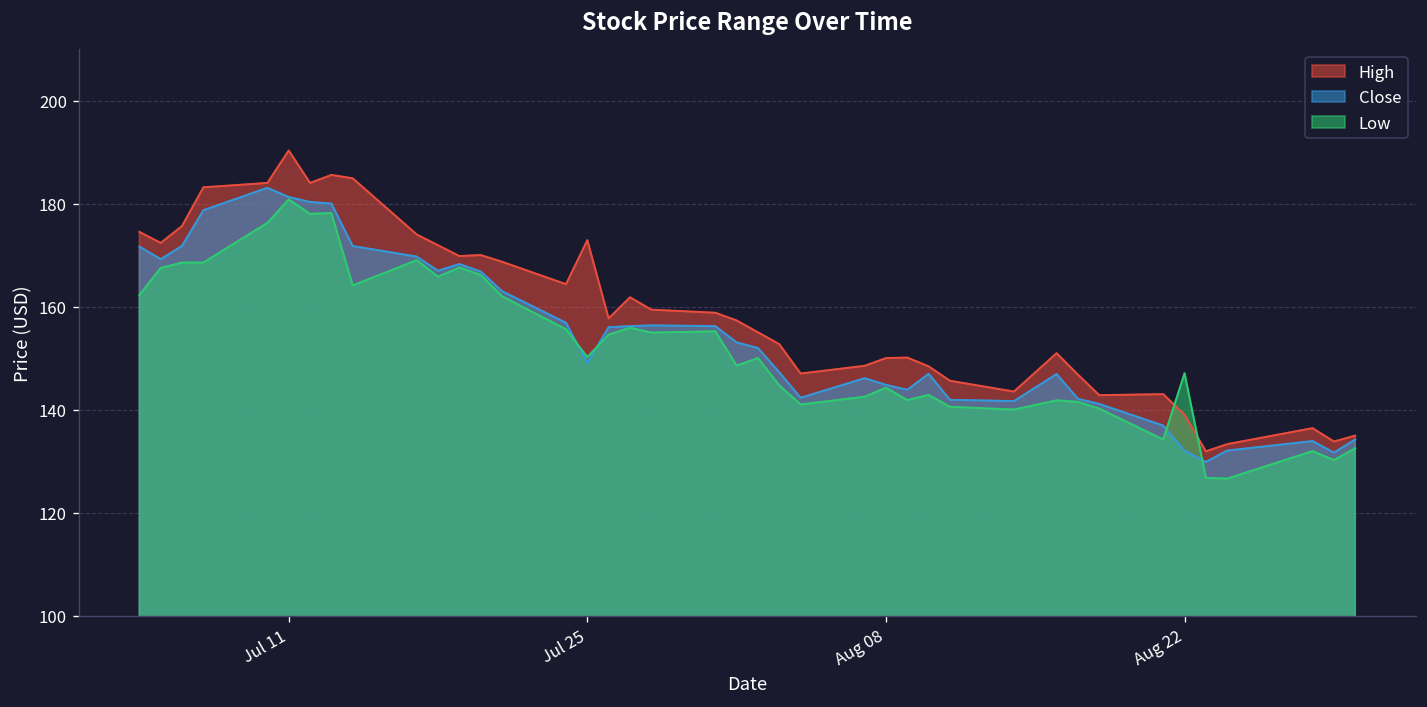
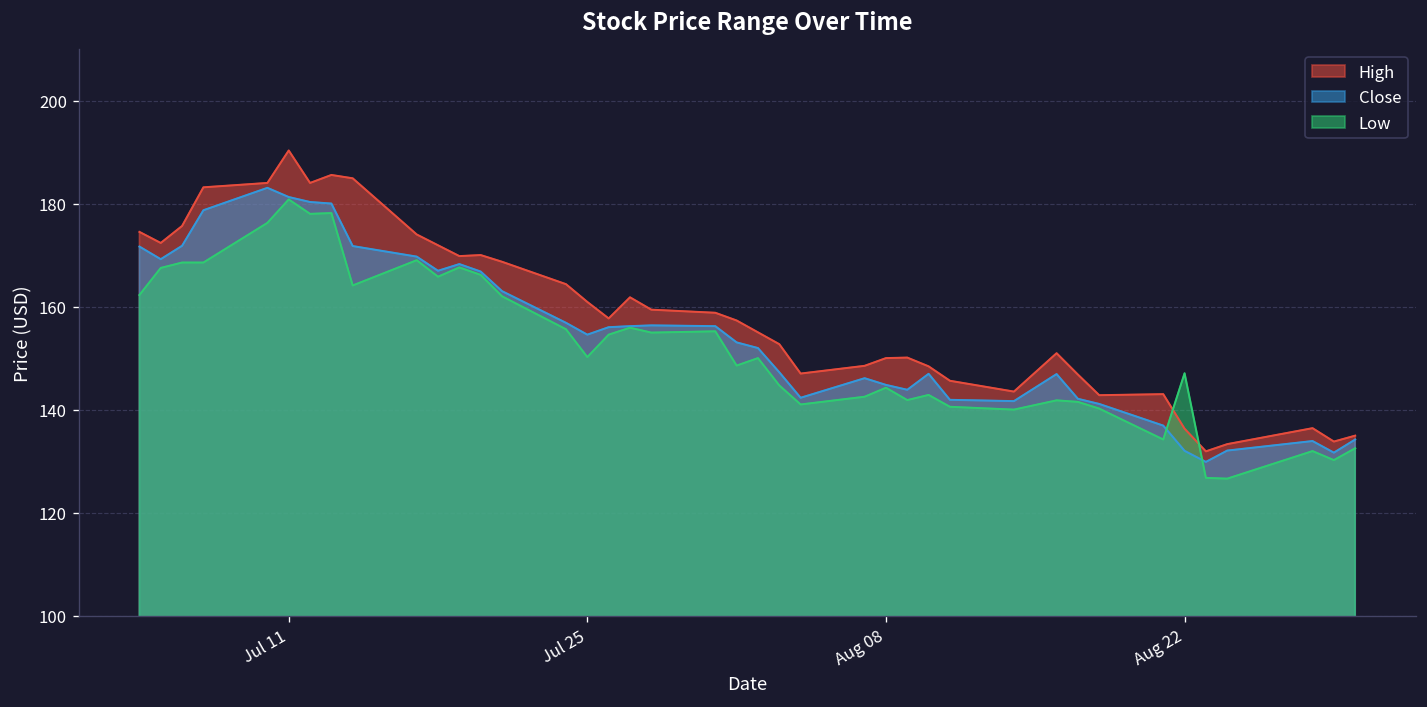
High, Jul 25: 173 -> 161
Close, Jul 25: 149 -> 155
High, Aug 22: 139 -> 136
